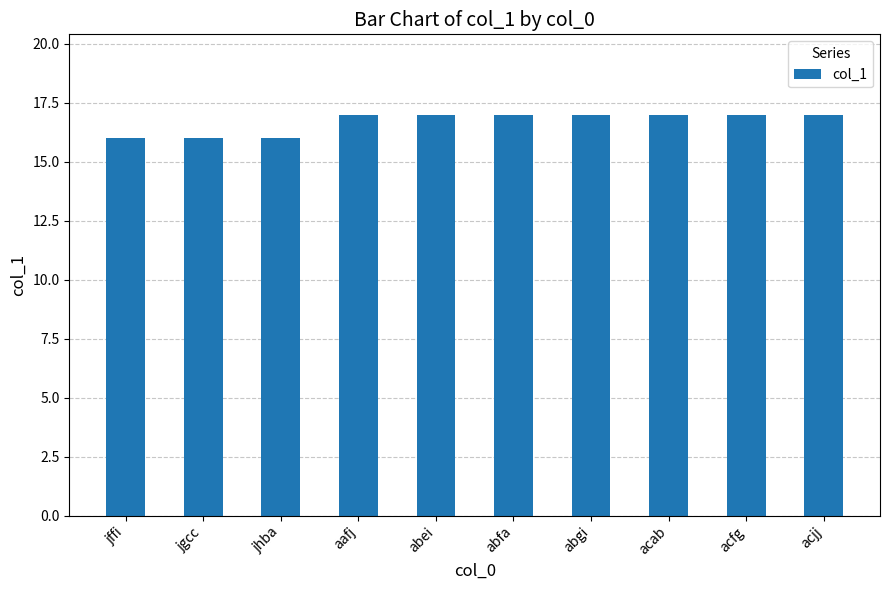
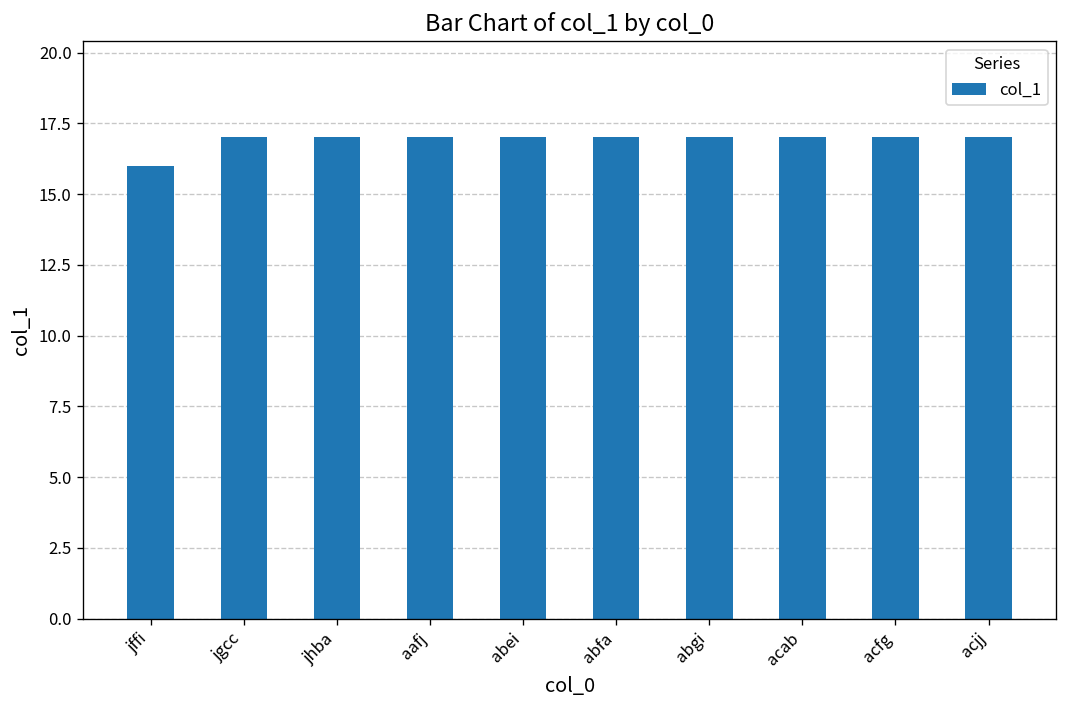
jgcc: 16 -> 17
jhba: 16 -> 17
